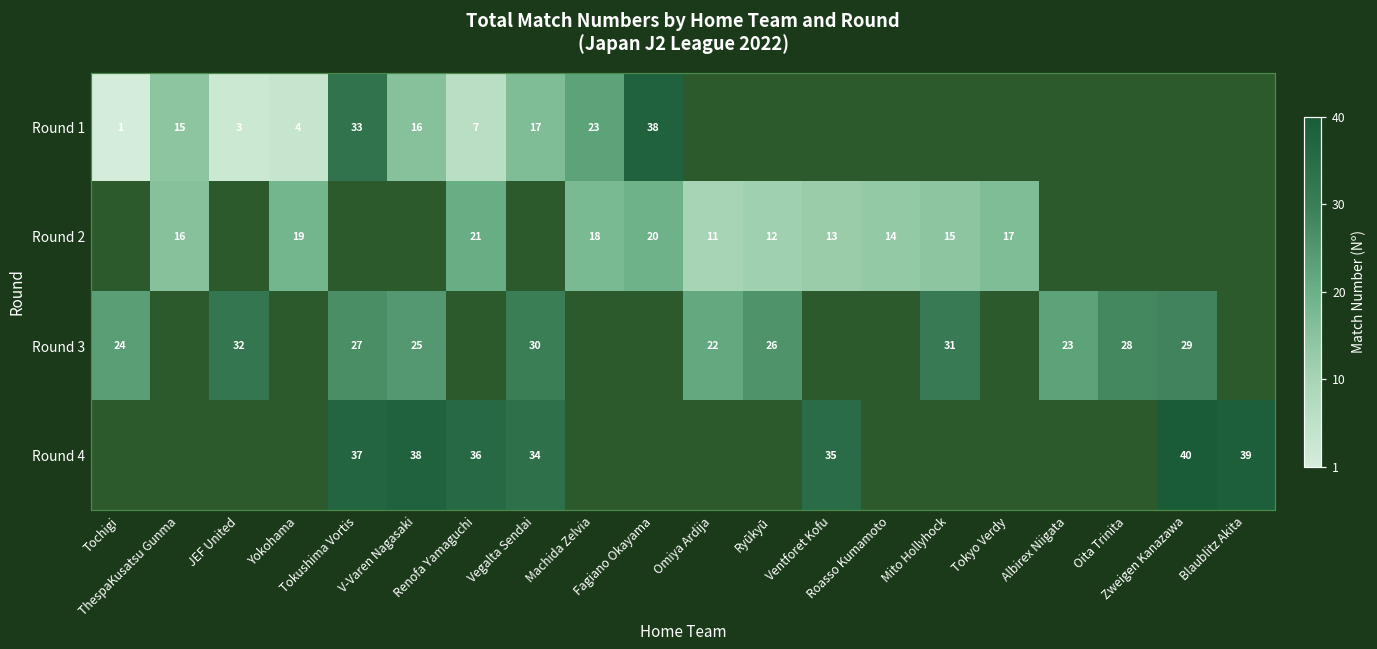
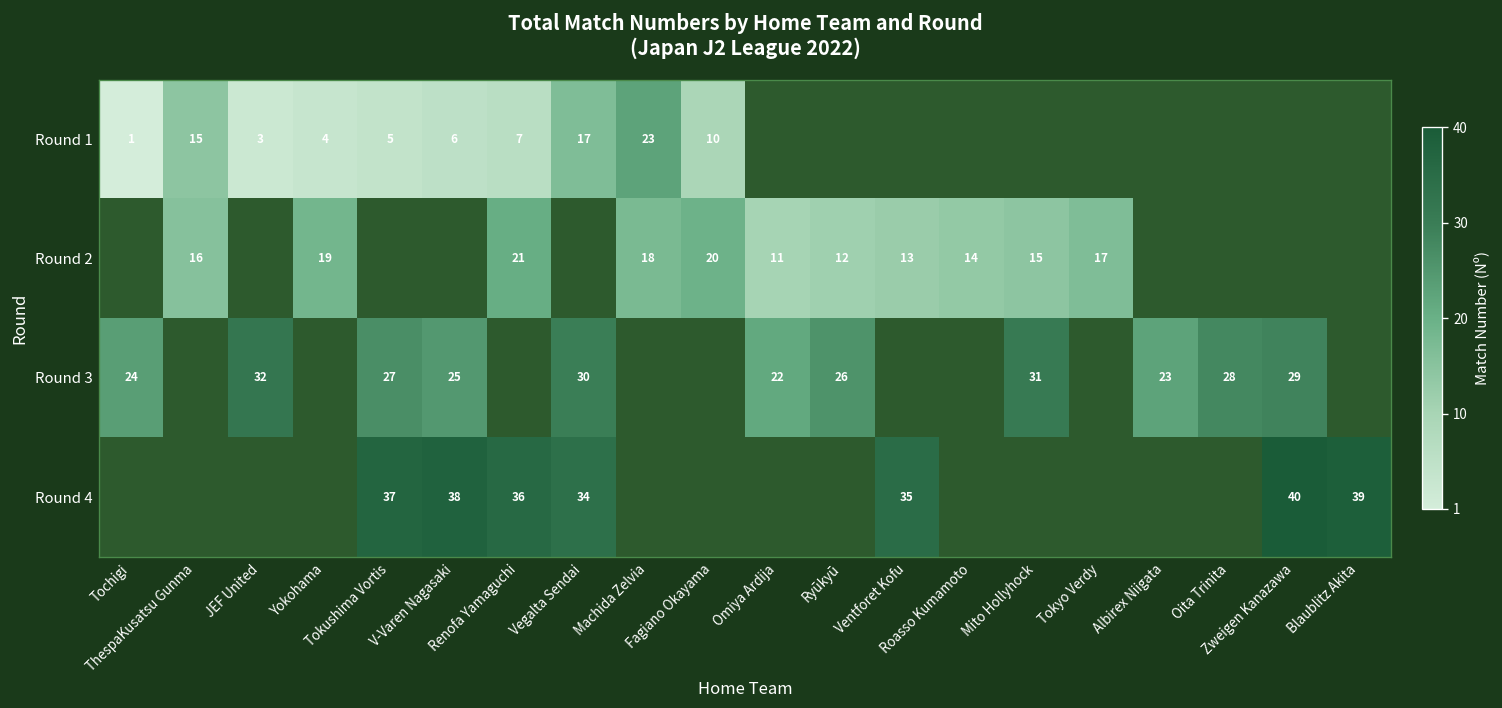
Round 1, Tokushima Vortis: 33 -> 5
Round 1, V-Varen Nagasaki: 16 -> 6
Round 1, Fagiano Okayama: 38 -> 10
